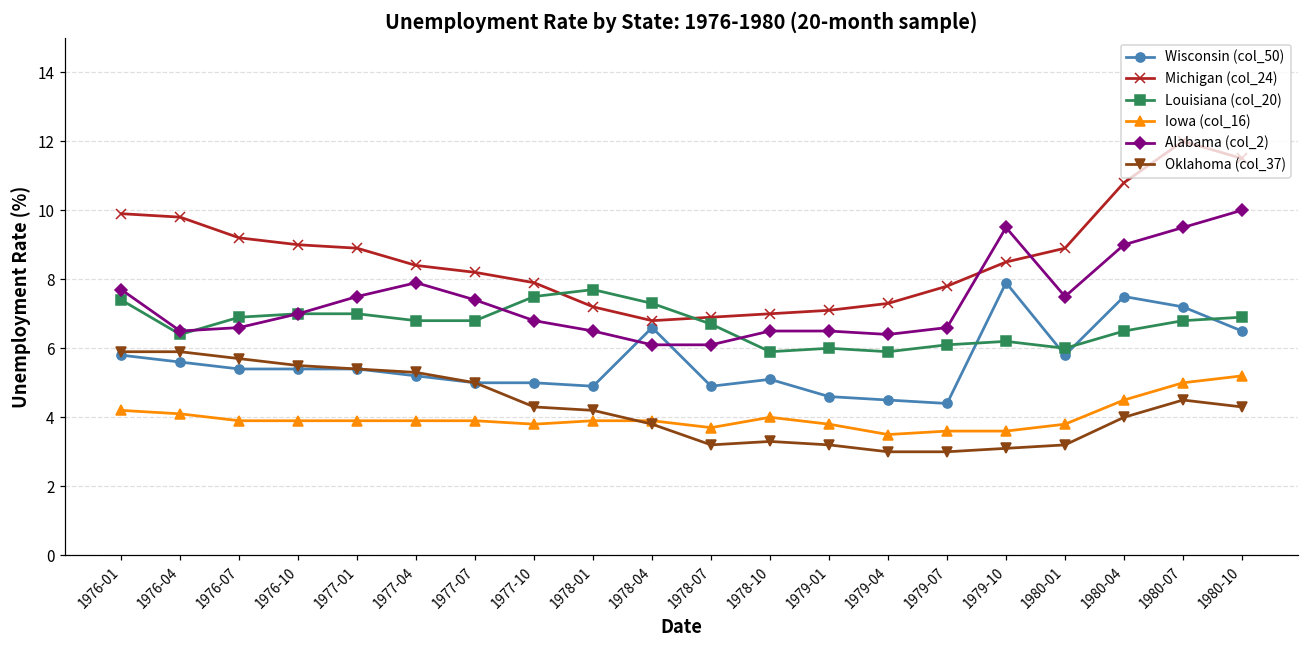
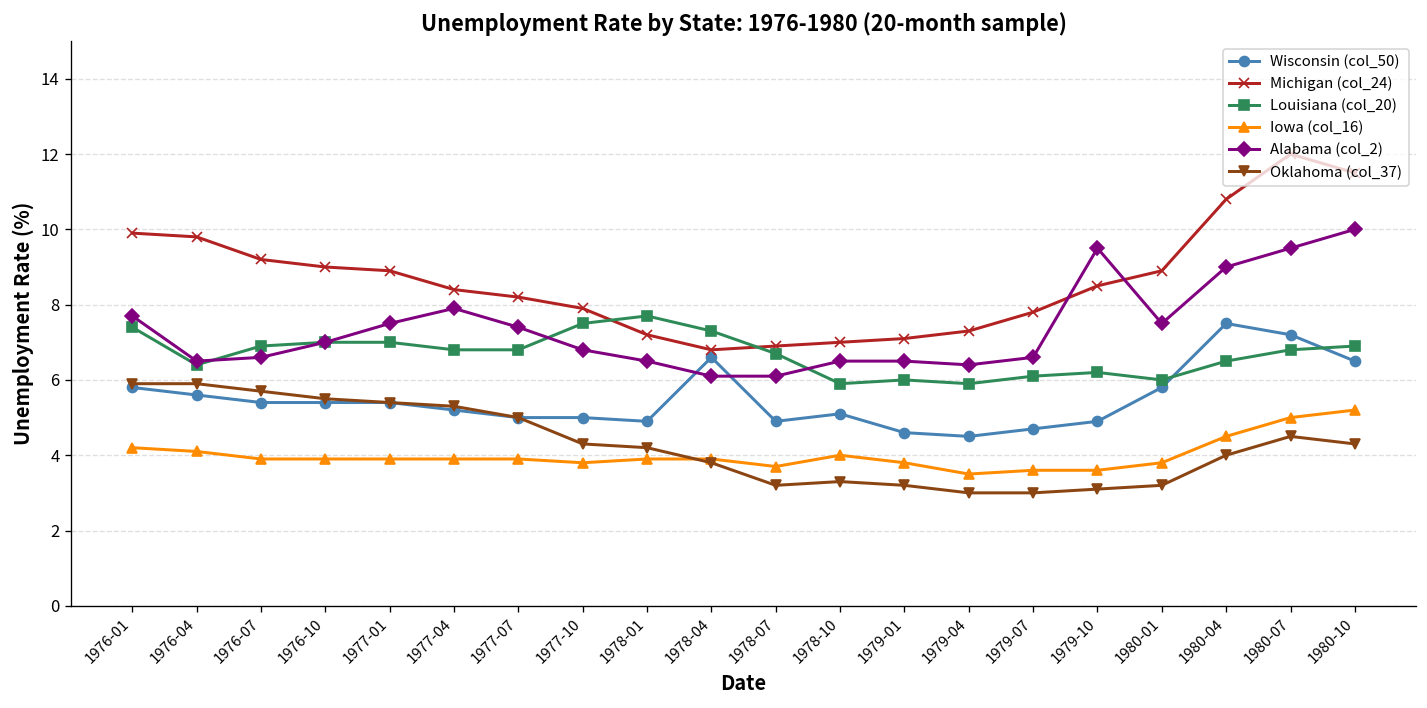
Wisconsin (col_50), 1979-07: 4.4 -> 4.7
Wisconsin (col_50), 1979-10: 7.9 -> 4.9
